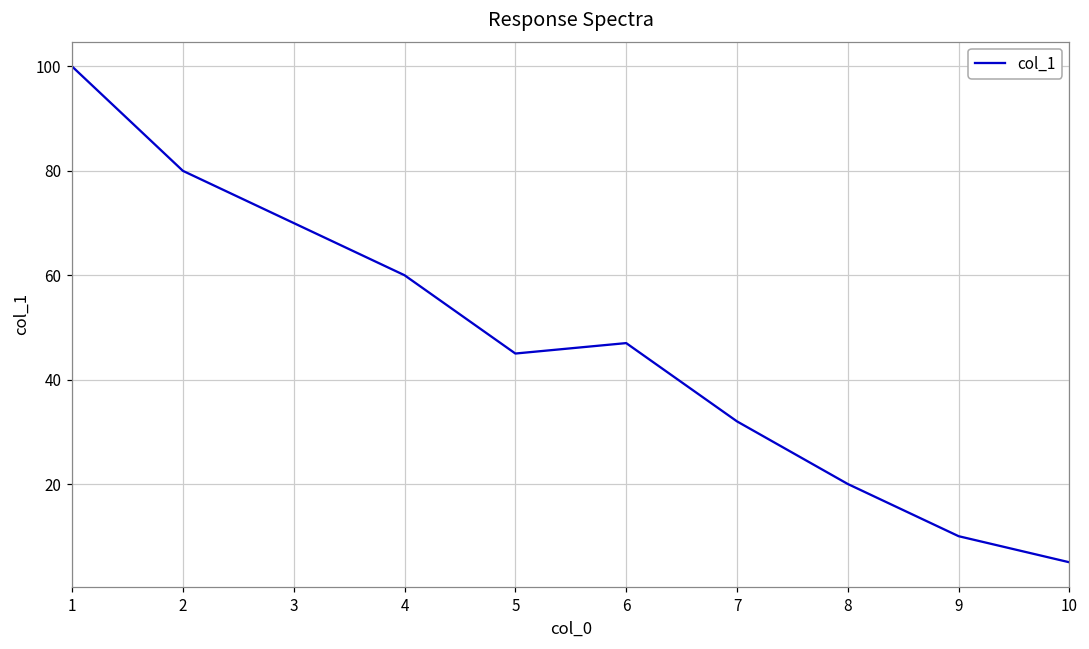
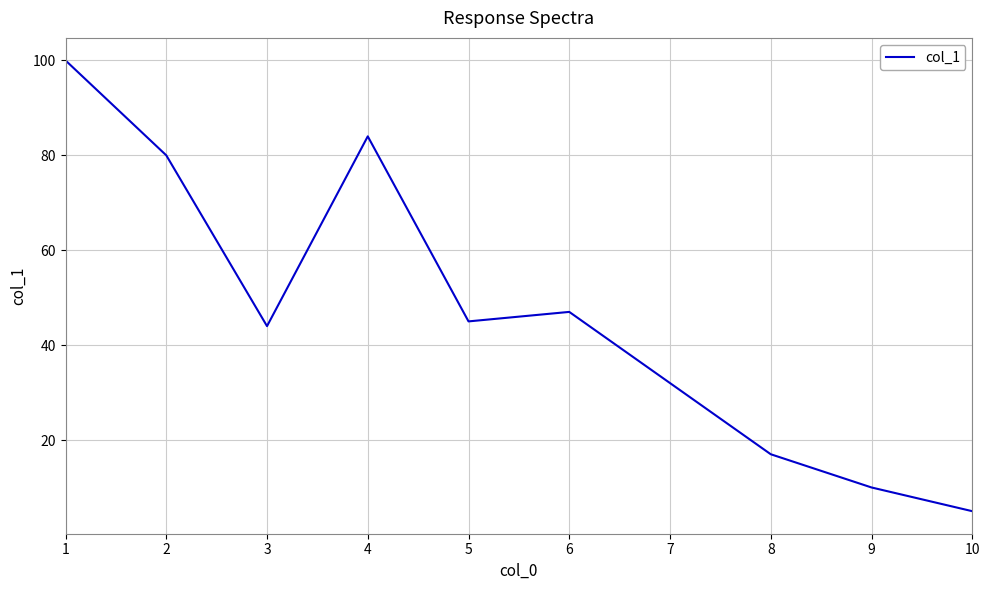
3: 70 -> 44
4: 60 -> 84
8: 20 -> 17
